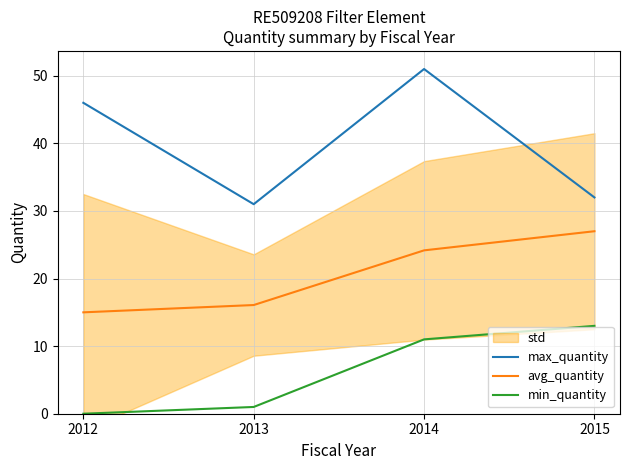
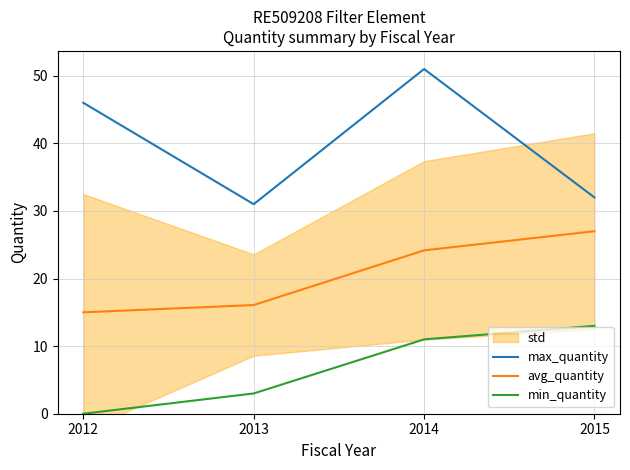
min_quantity, 2013: 1 -> 3
